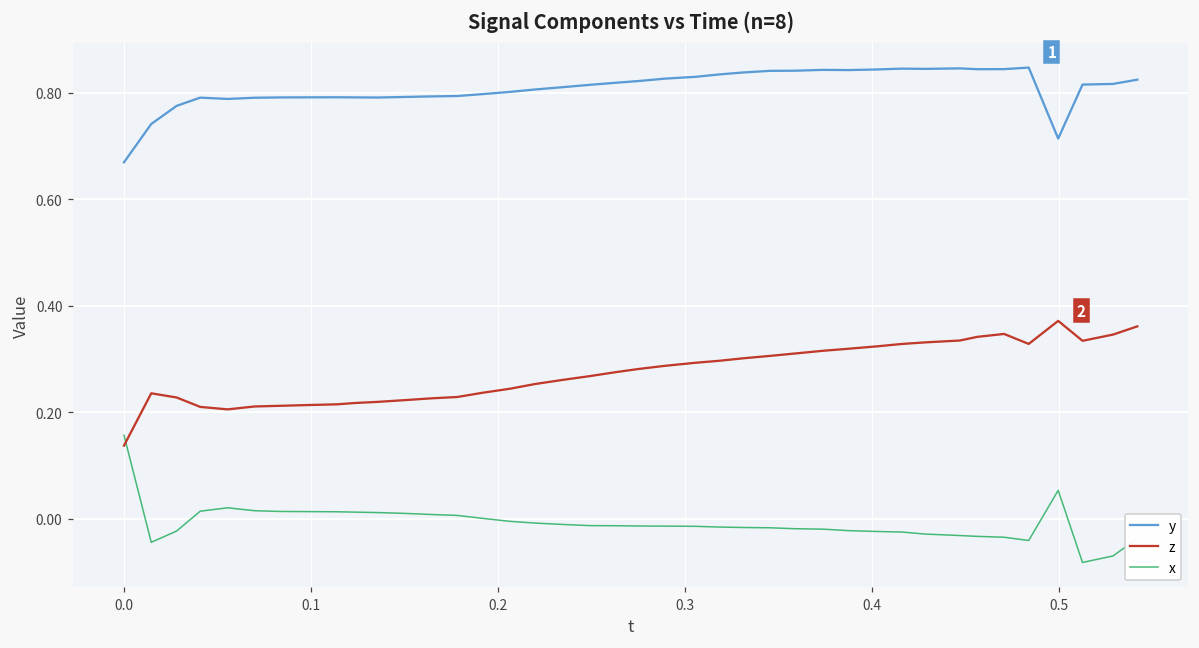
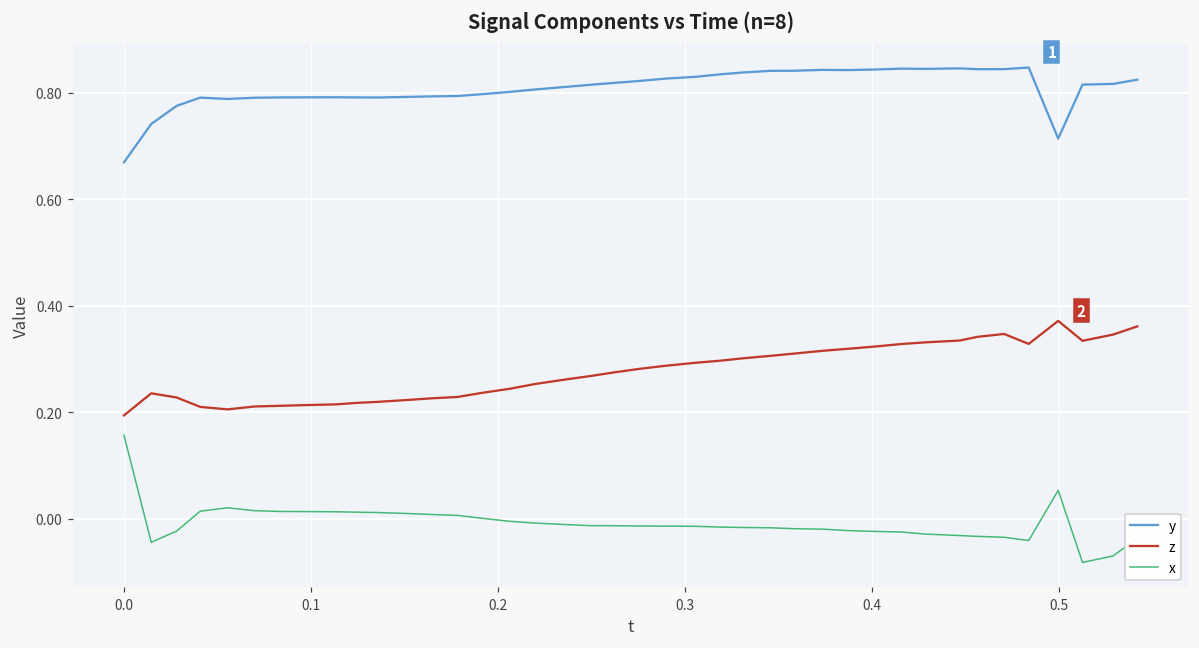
z, 0.0: 0.14 -> 0.19
